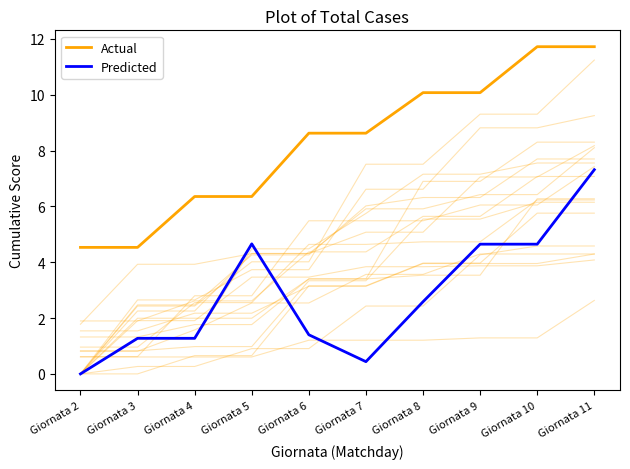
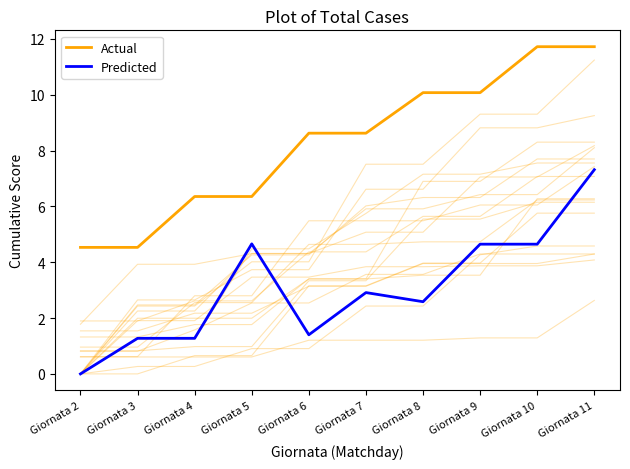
Predicted, Giornata 7: 0.4 -> 2.9
